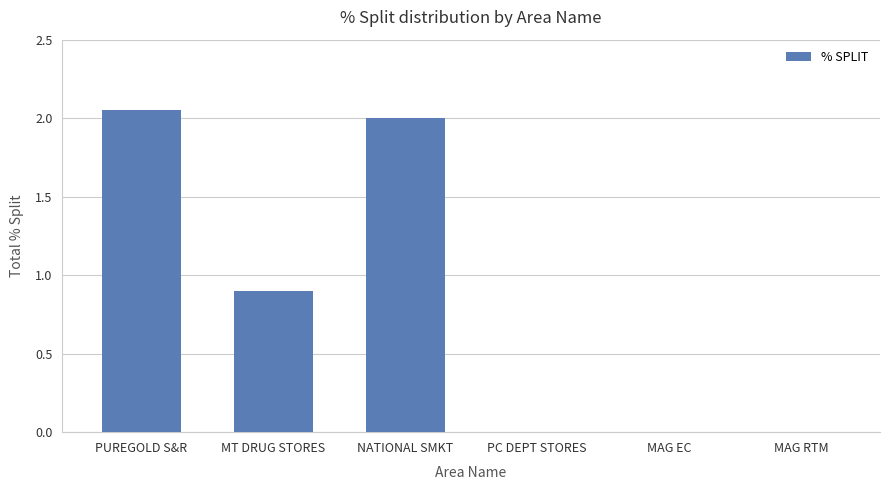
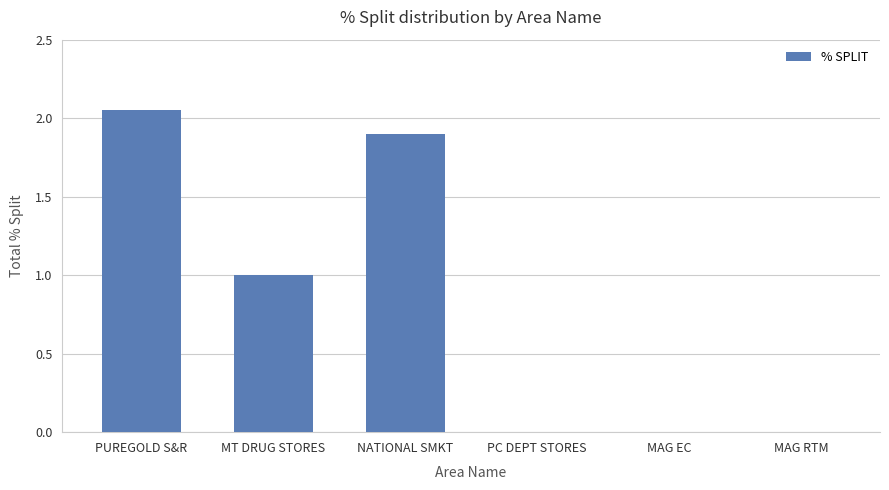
MT DRUG STORES: 0.9 -> 1.0
NATIONAL SMKT: 2.0 -> 1.9
